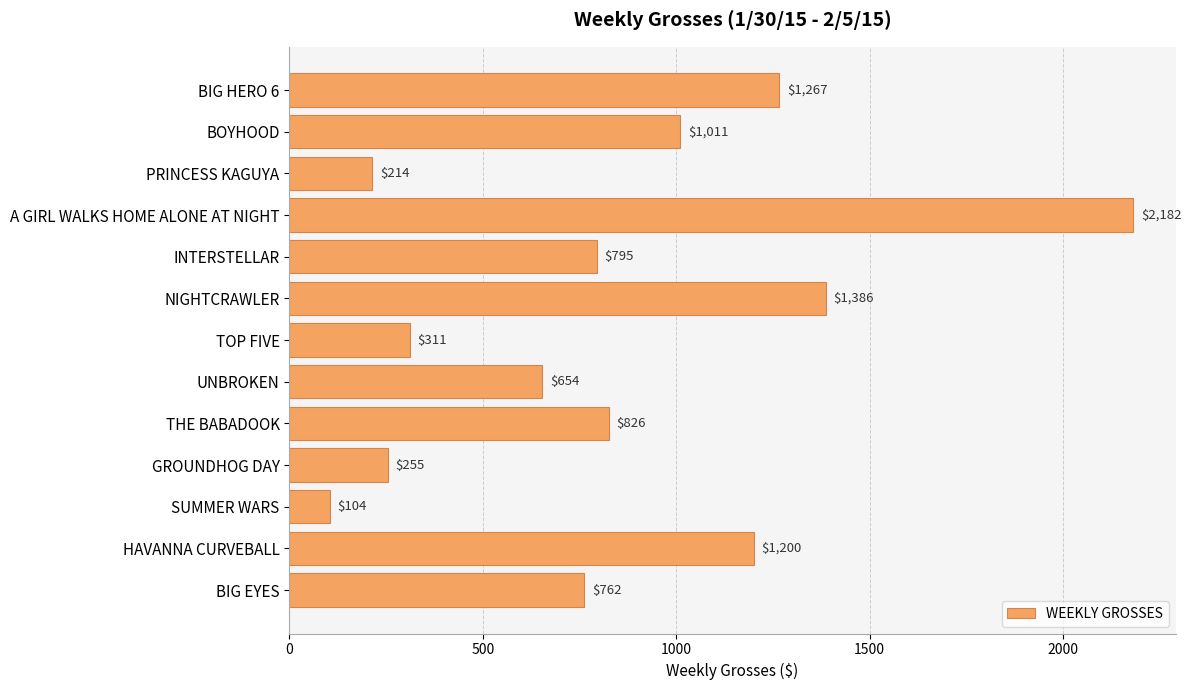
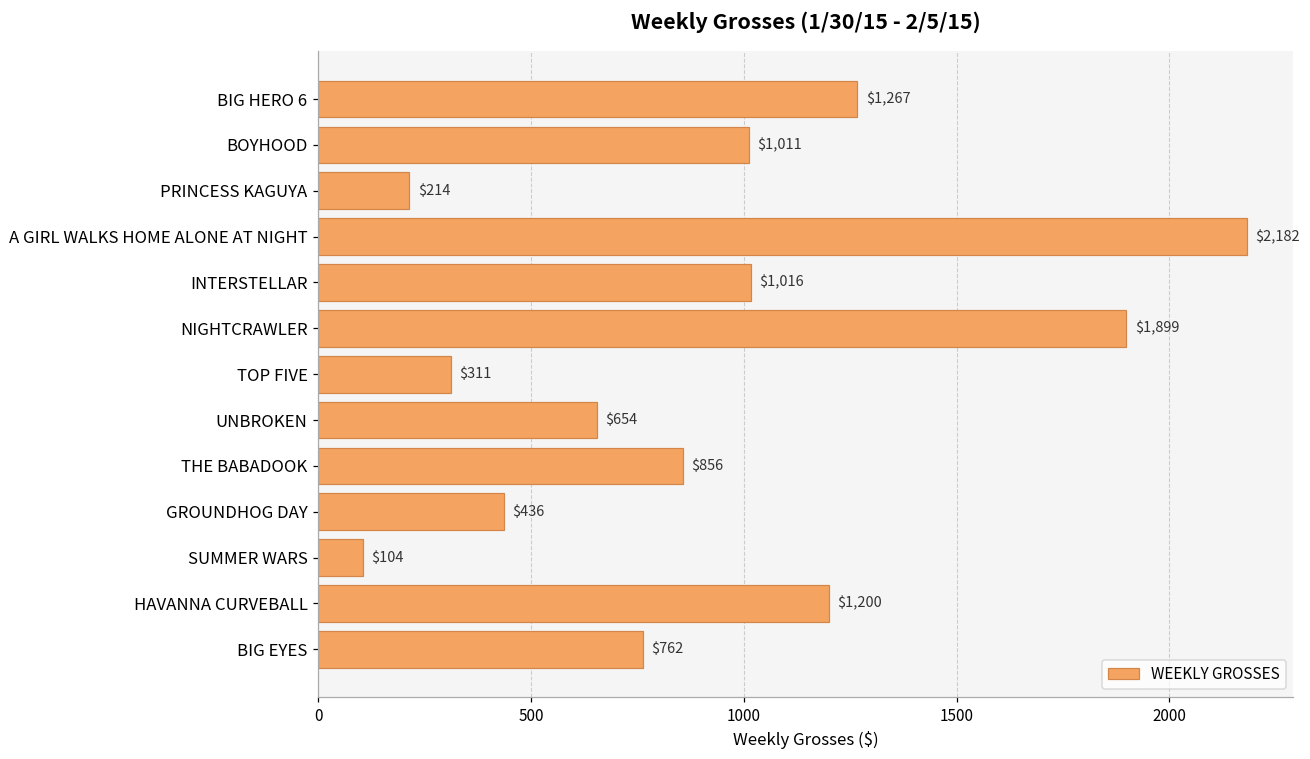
INTERSTELLAR: $795 -> $1,016
NIGHTCRAWLER: $1,386 -> $1,899
THE BABADOOK: $826 -> $856
GROUNDHOG DAY: $255 -> $436
